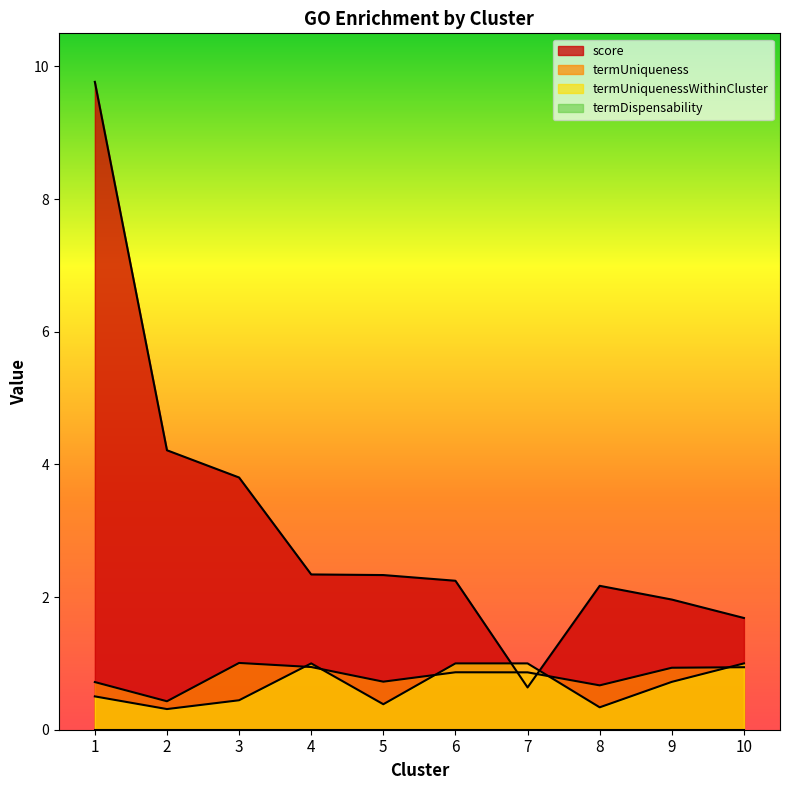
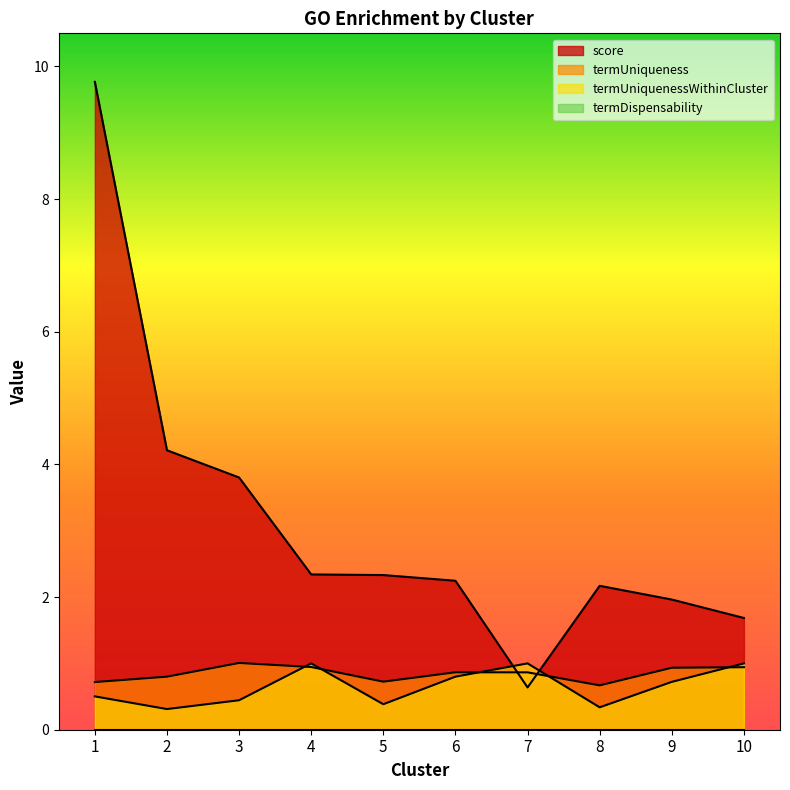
termUniqueness, 2: 0.4 -> 0.8
termUniquenessWithinCluster, 6: 1.0 -> 0.8
